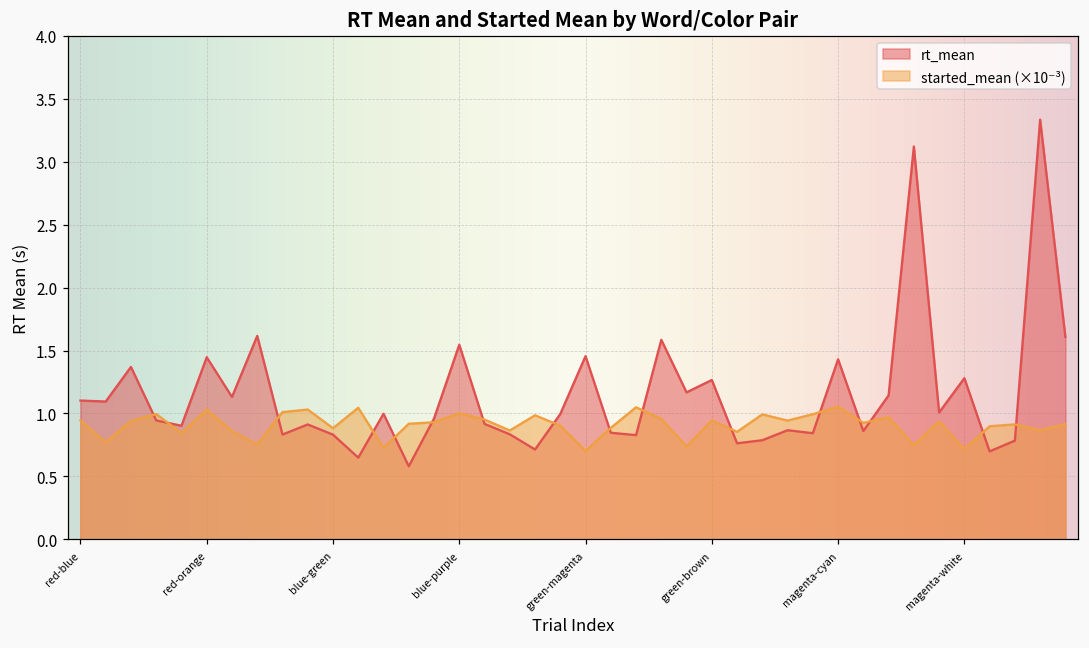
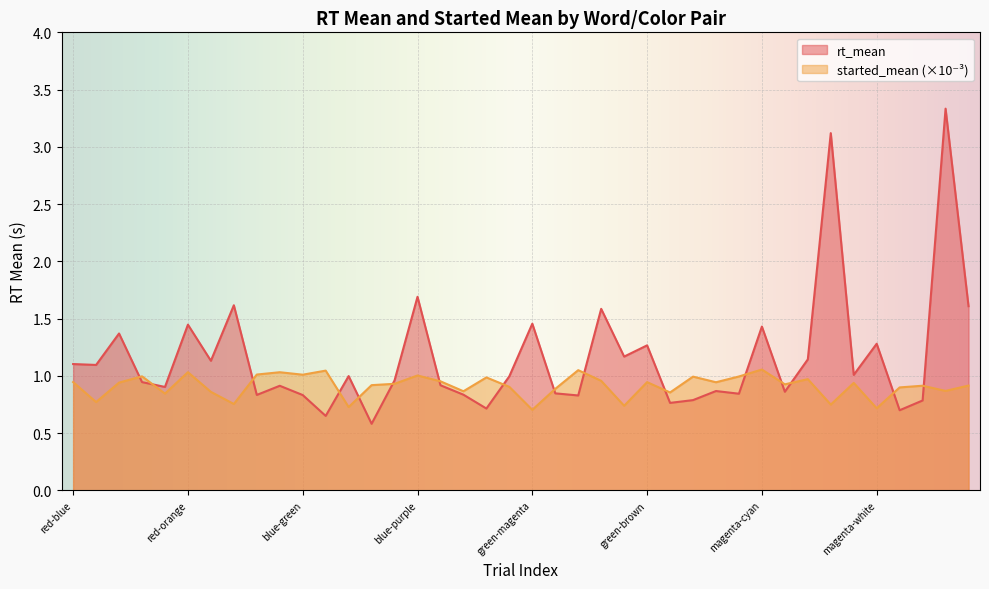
started_mean (×10⁻³), blue-green: 0.88 -> 1.01
rt_mean, blue-purple: 1.55 -> 1.69
